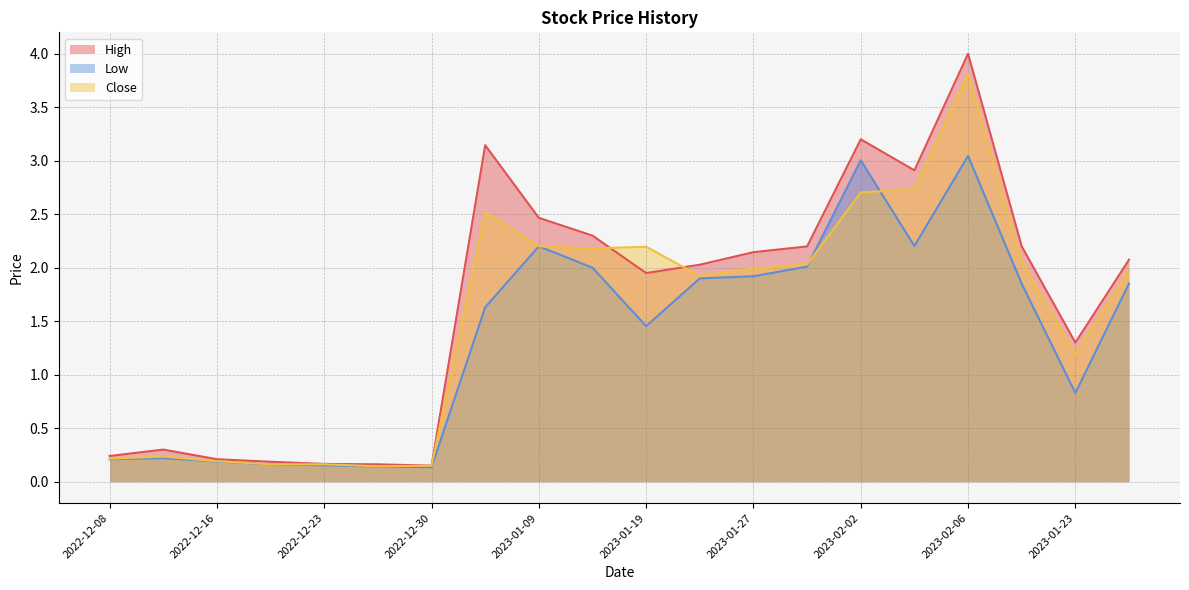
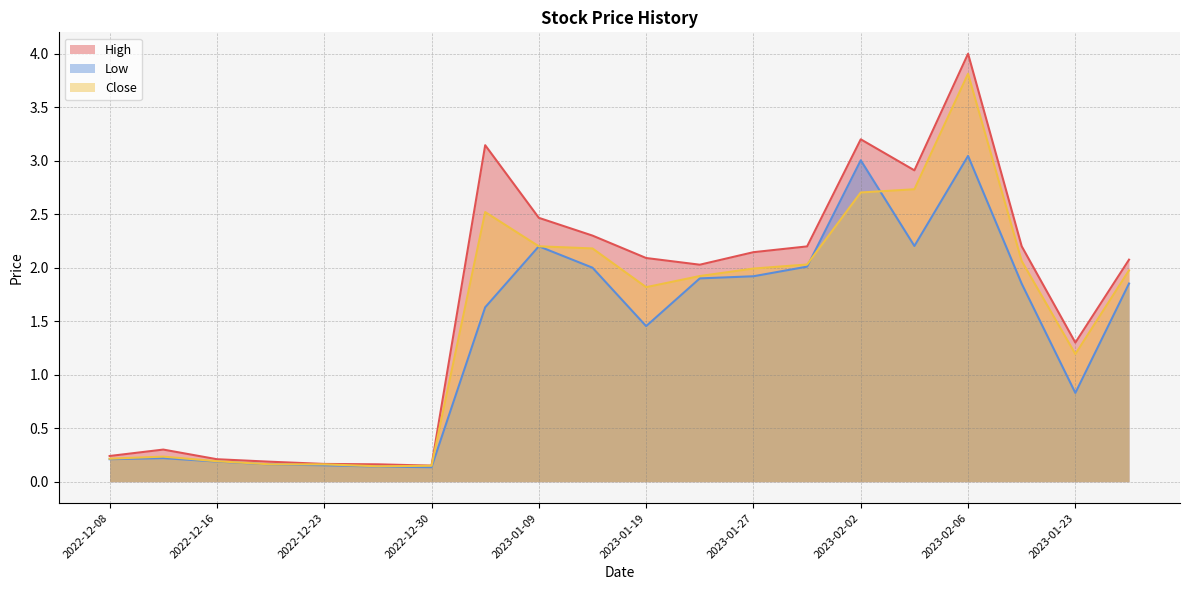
High, 2023-01-19: 1.95 -> 2.09
Close, 2023-01-19: 2.20 -> 1.82
